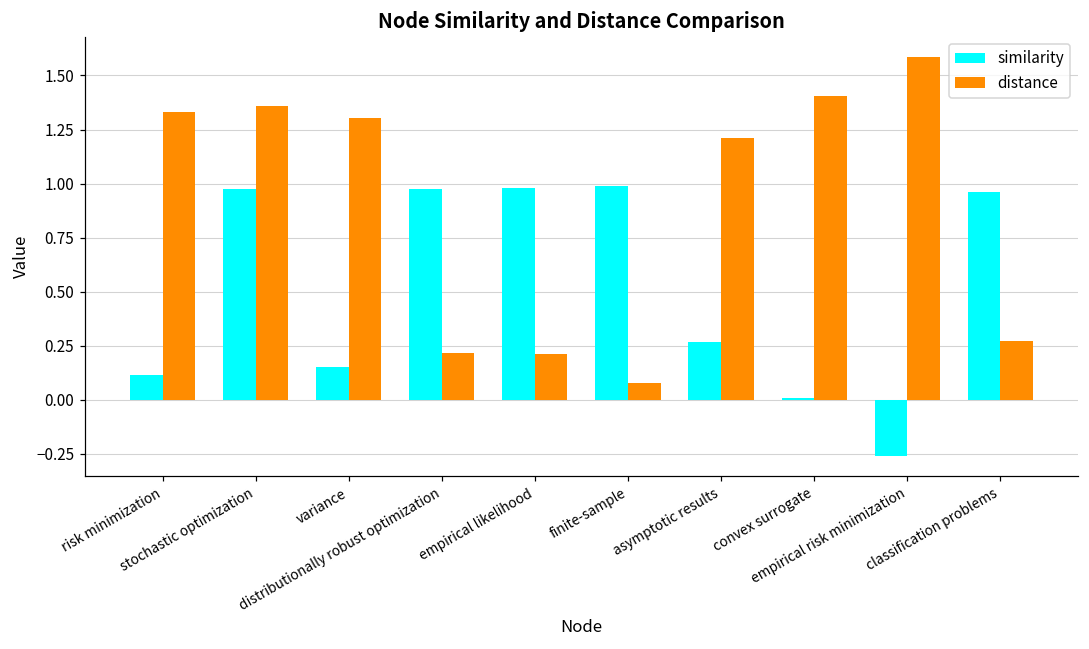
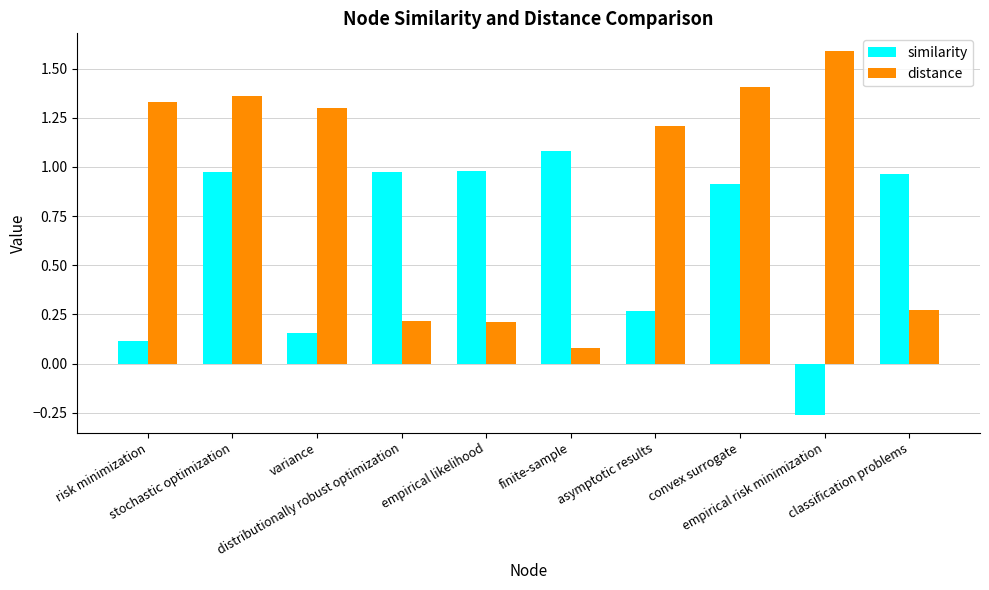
similarity, finite-sample: 0.99 -> 1.08
similarity, convex surrogate: 0.01 -> 0.91
